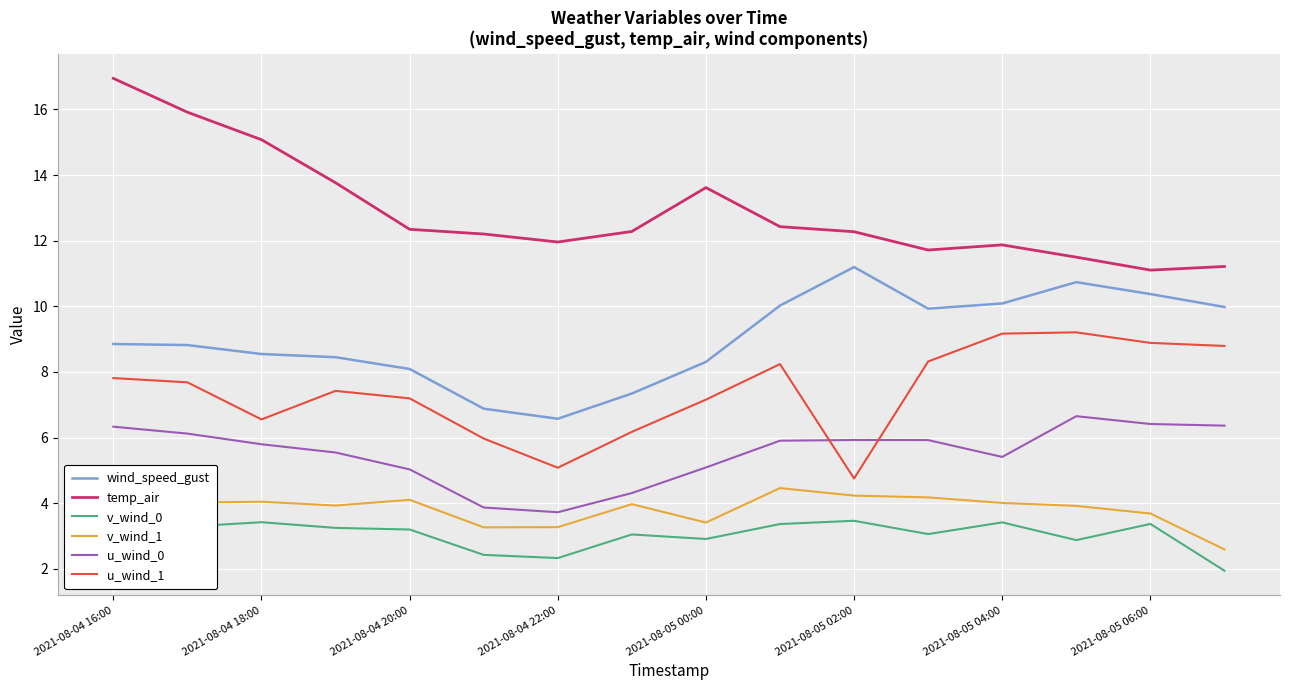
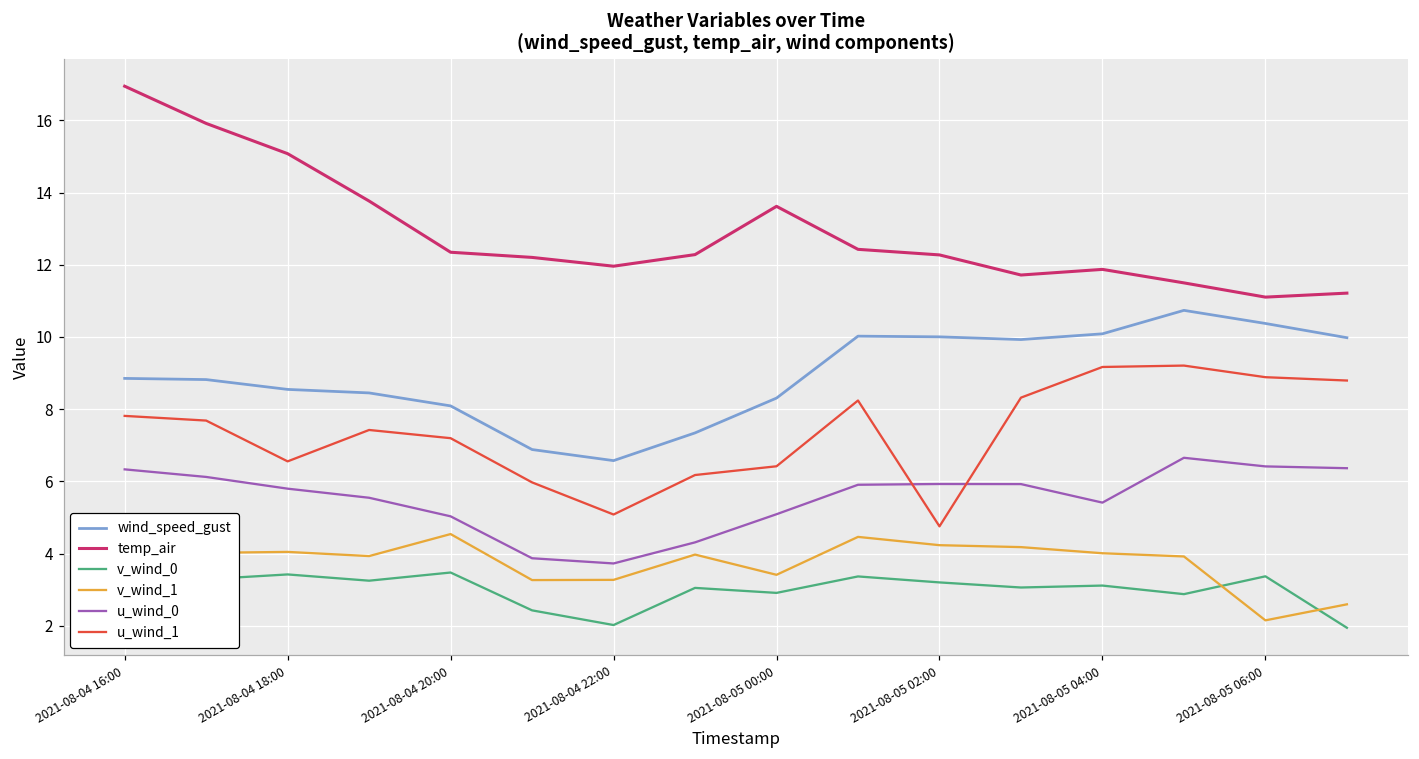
v_wind_0, 2021-08-04 20:00: 3.2 -> 3.5
v_wind_1, 2021-08-04 20:00: 4.1 -> 4.5
v_wind_0, 2021-08-04 22:00: 2.3 -> 2.0
u_wind_1, 2021-08-05 00:00: 7.2 -> 6.4
wind_speed_gust, 2021-08-05 02:00: 11.2 -> 10.0
v_wind_0, 2021-08-05 02:00: 3.5 -> 3.2
v_wind_0, 2021-08-05 04:00: 3.4 -> 3.1
v_wind_1, 2021-08-05 06:00: 3.7 -> 2.1
